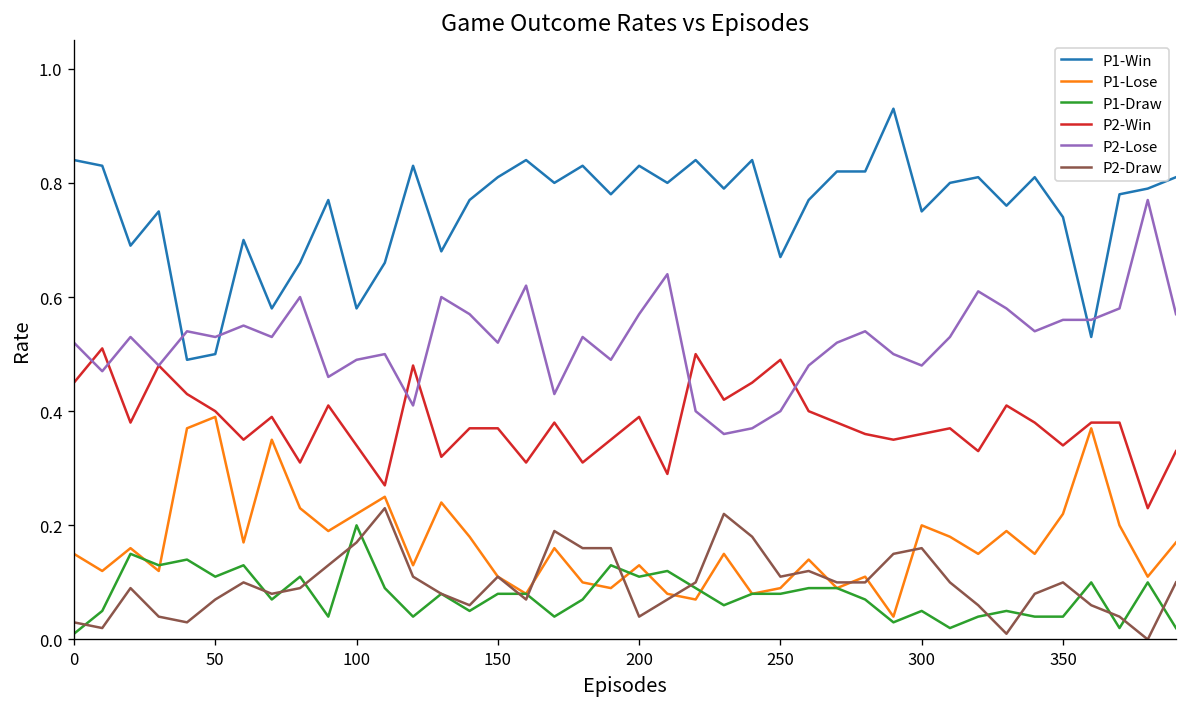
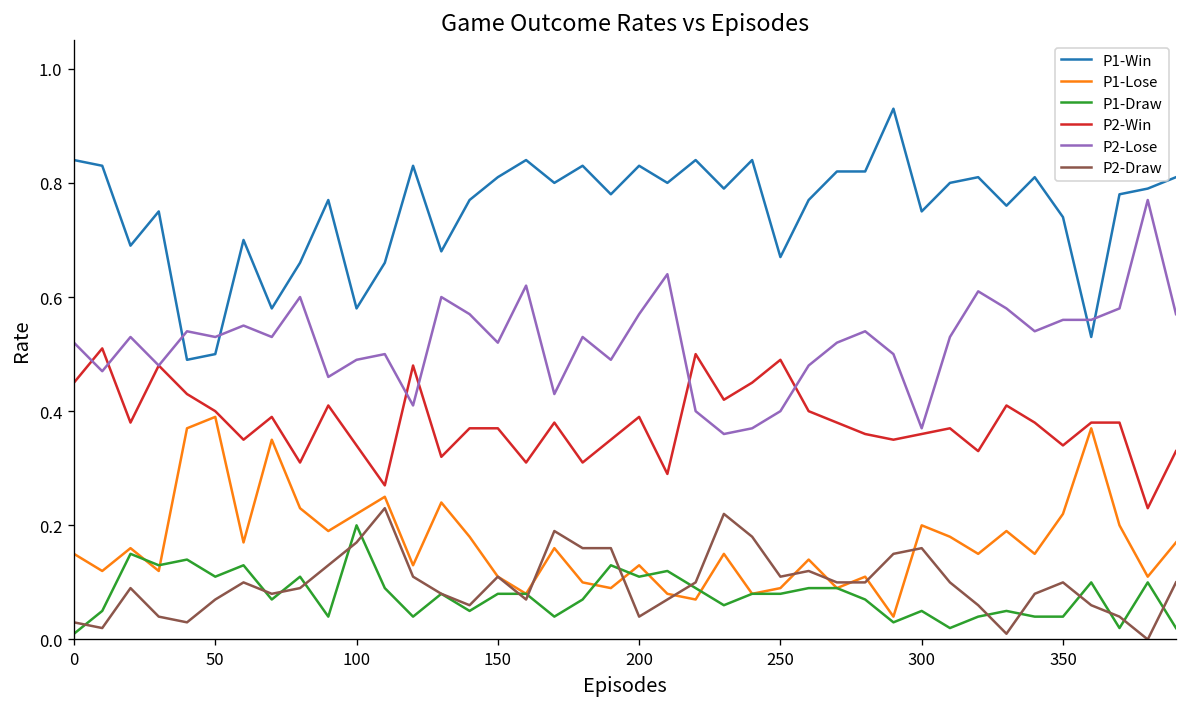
P2-Lose, 300: 0.48 -> 0.37
